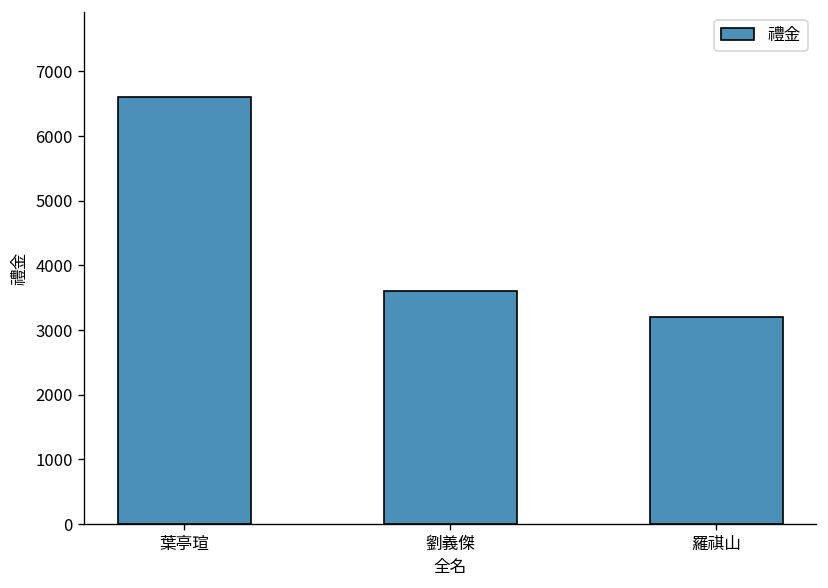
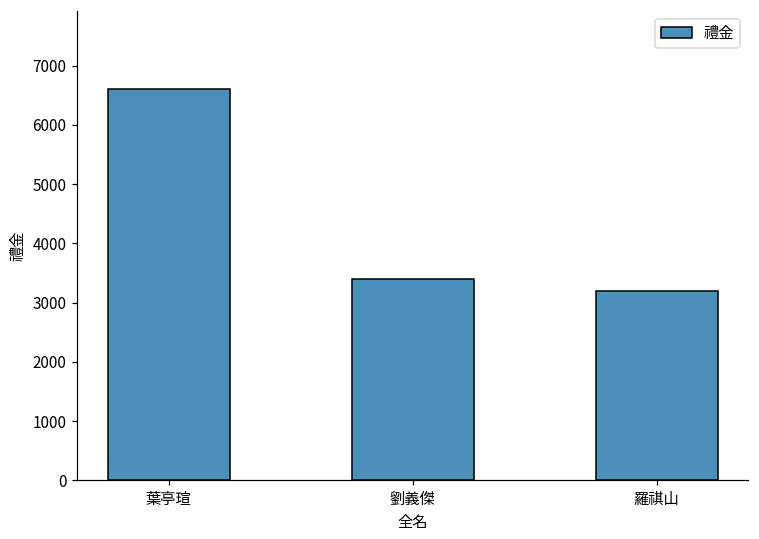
劉義傑: 3600 -> 3400
